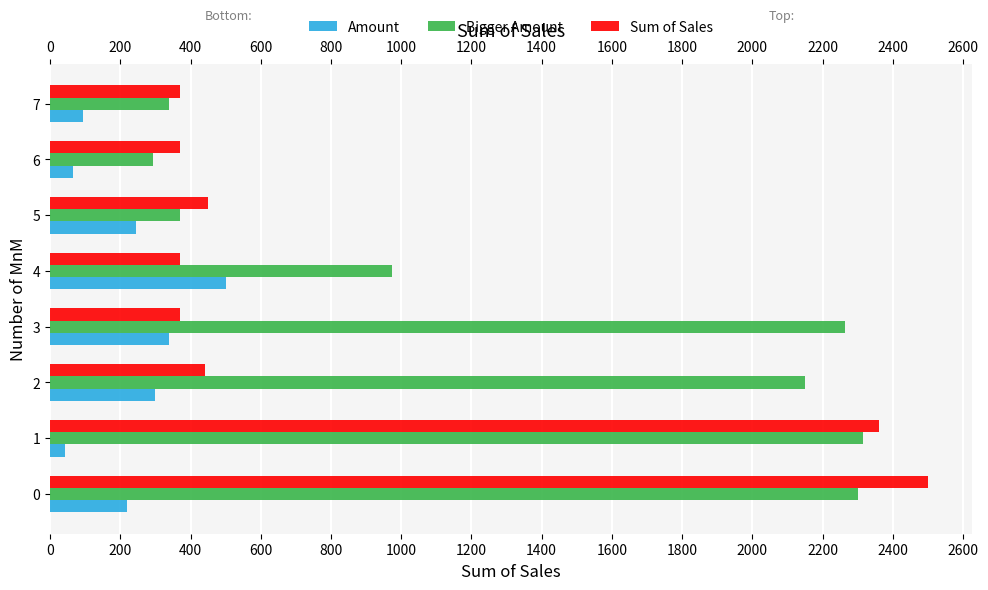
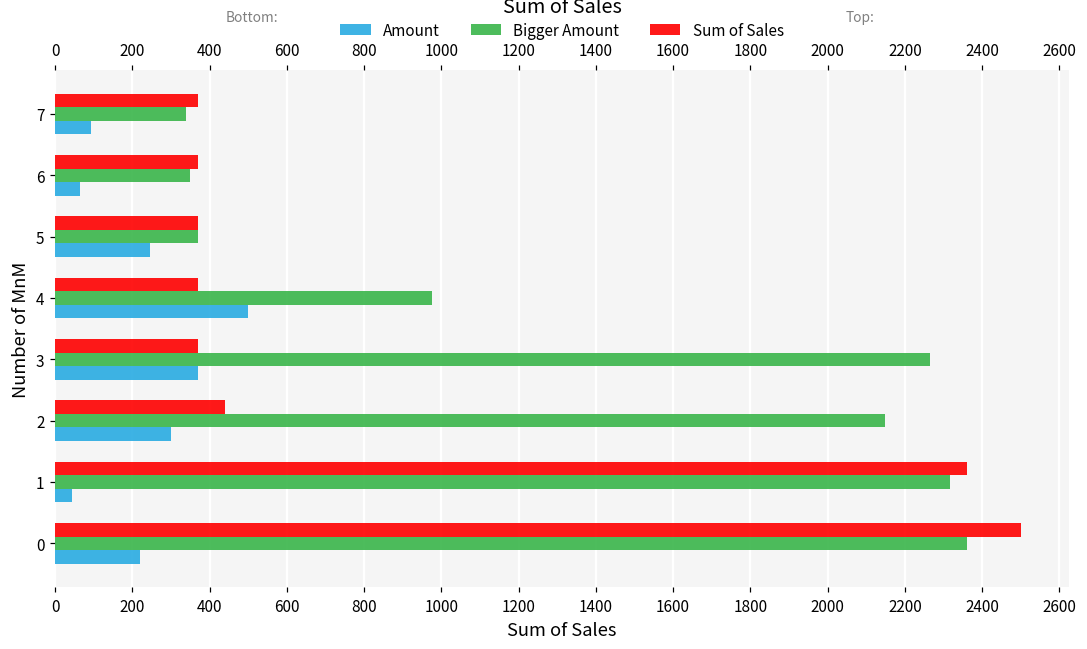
Bigger Amount, 6: 290 -> 350
Sum of Sales, 5: 450 -> 370
Amount, 3: 340 -> 370
Bigger Amount, 0: 2300 -> 2360
